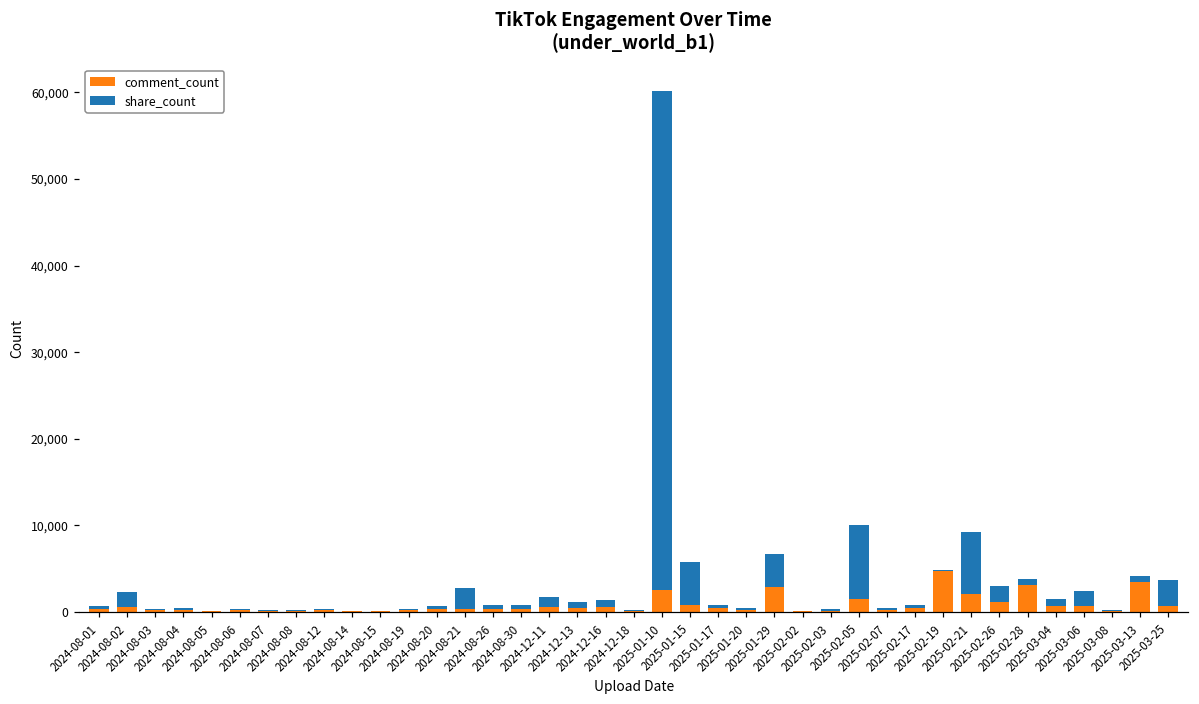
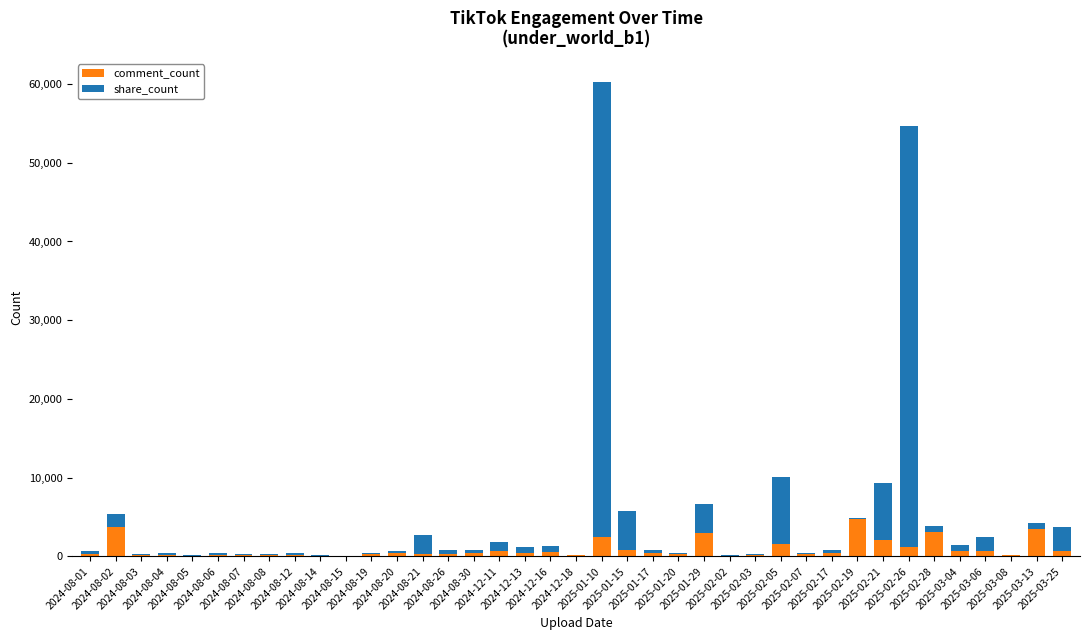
comment_count, 2024-08-02: 1,000 -> 4,000
share_count, 2025-02-26: 2,000 -> 54,000
